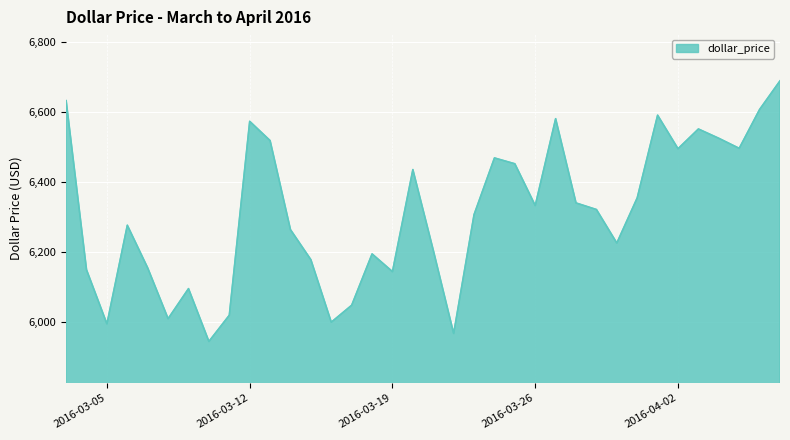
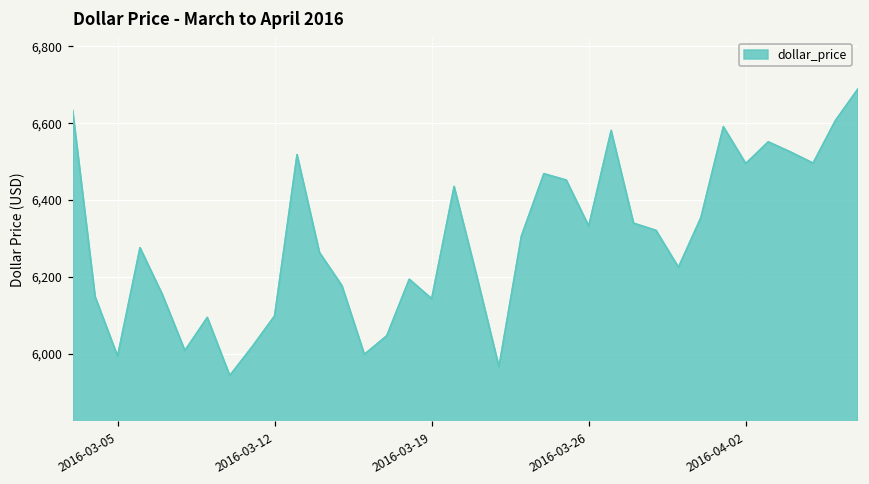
2016-03-12: 6,570 -> 6,100
